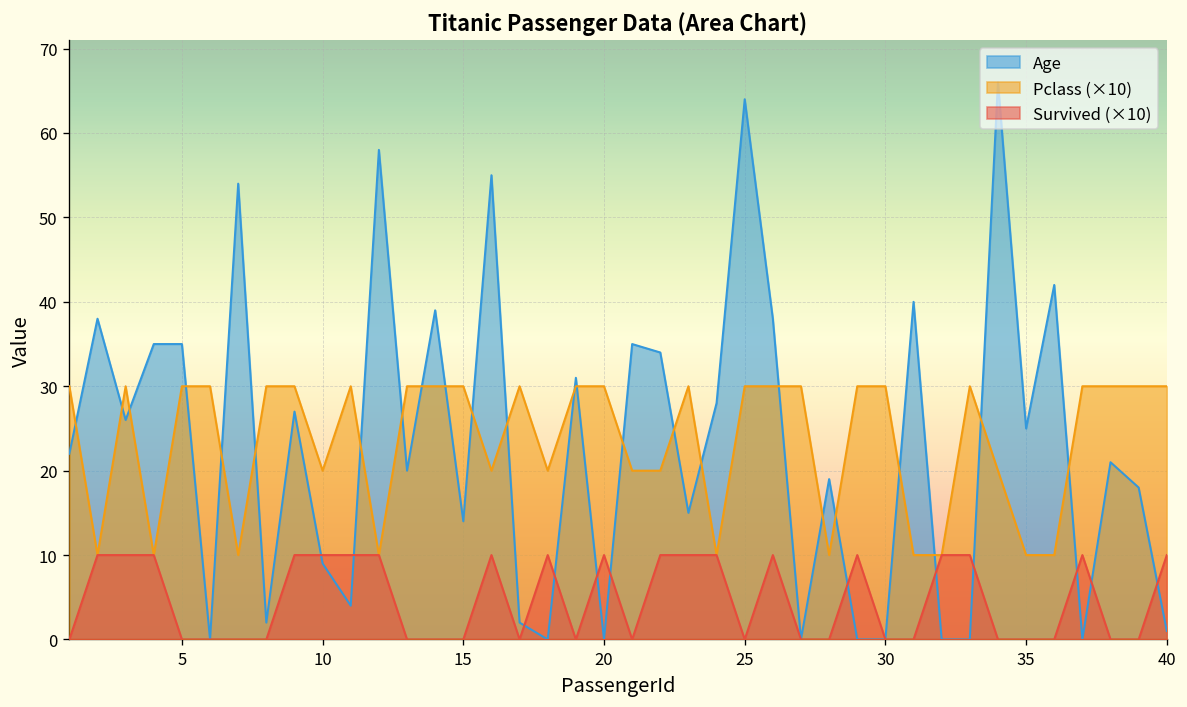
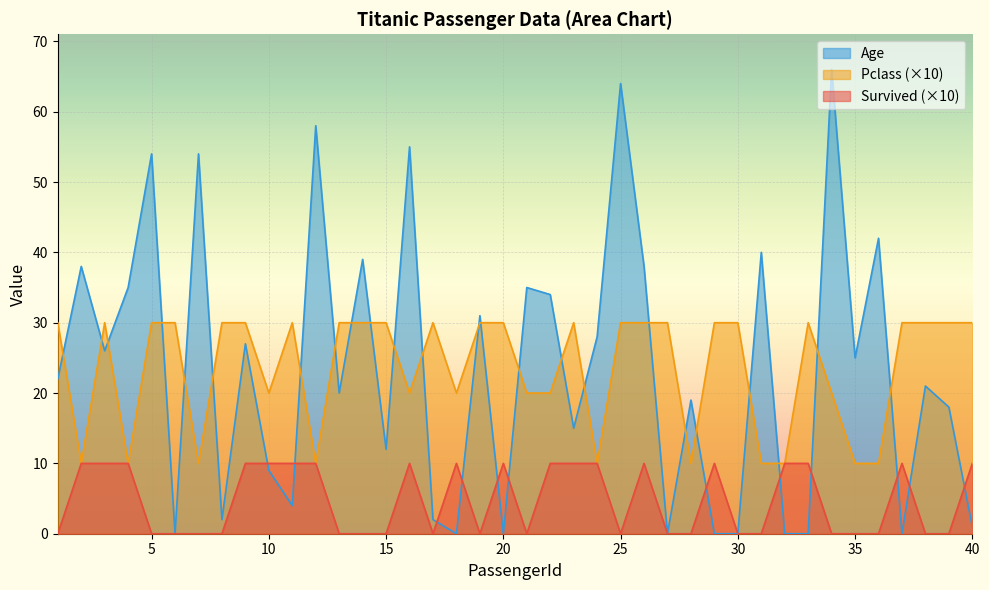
Age, 5: 35 -> 54
Age, 15: 14 -> 12
